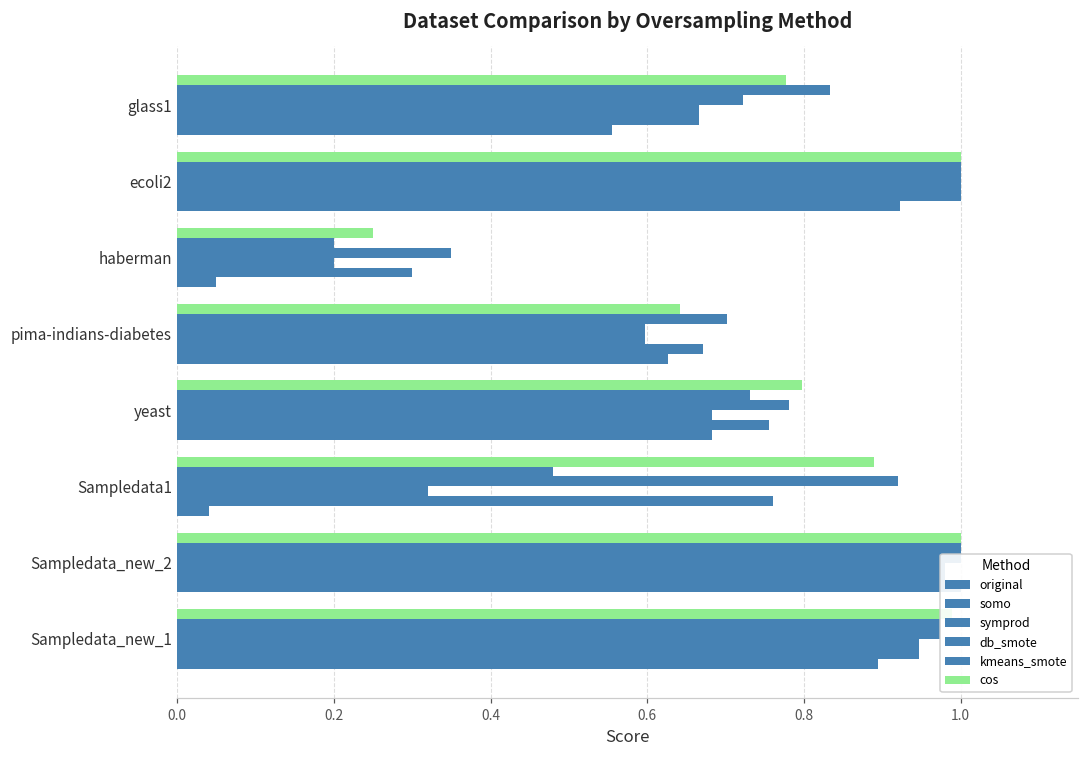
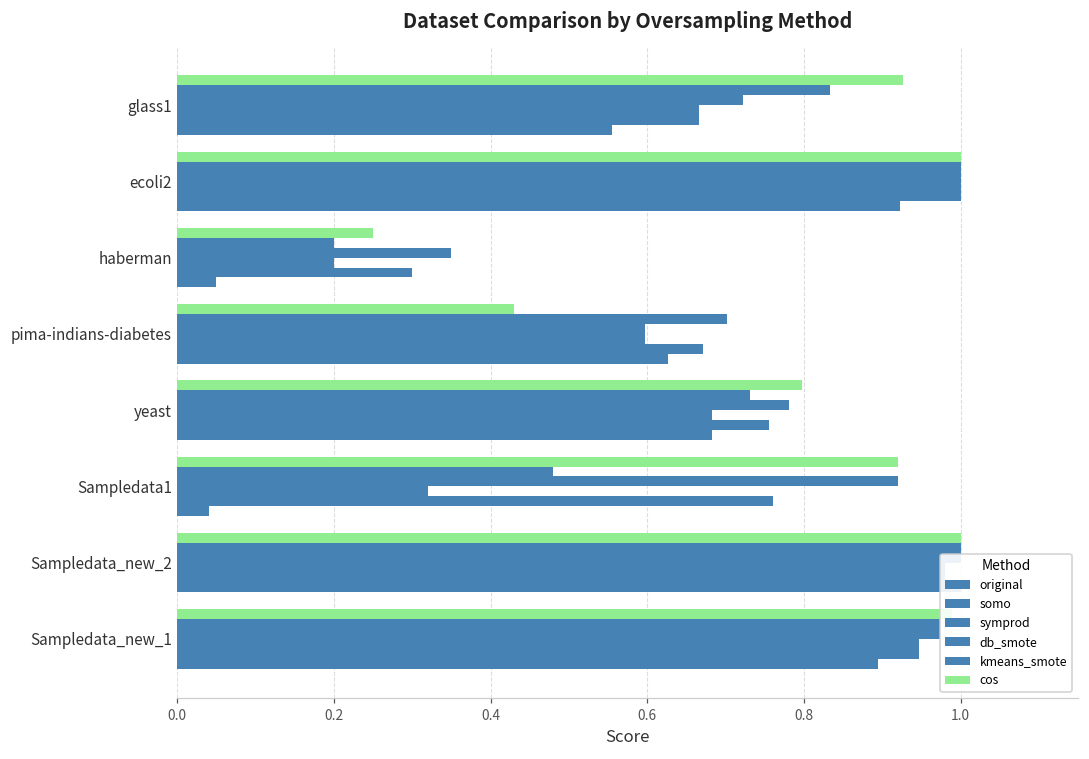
cos, glass1: 0.78 -> 0.93
cos, pima-indians-diabetes: 0.64 -> 0.43
cos, Sampledata1: 0.89 -> 0.92
